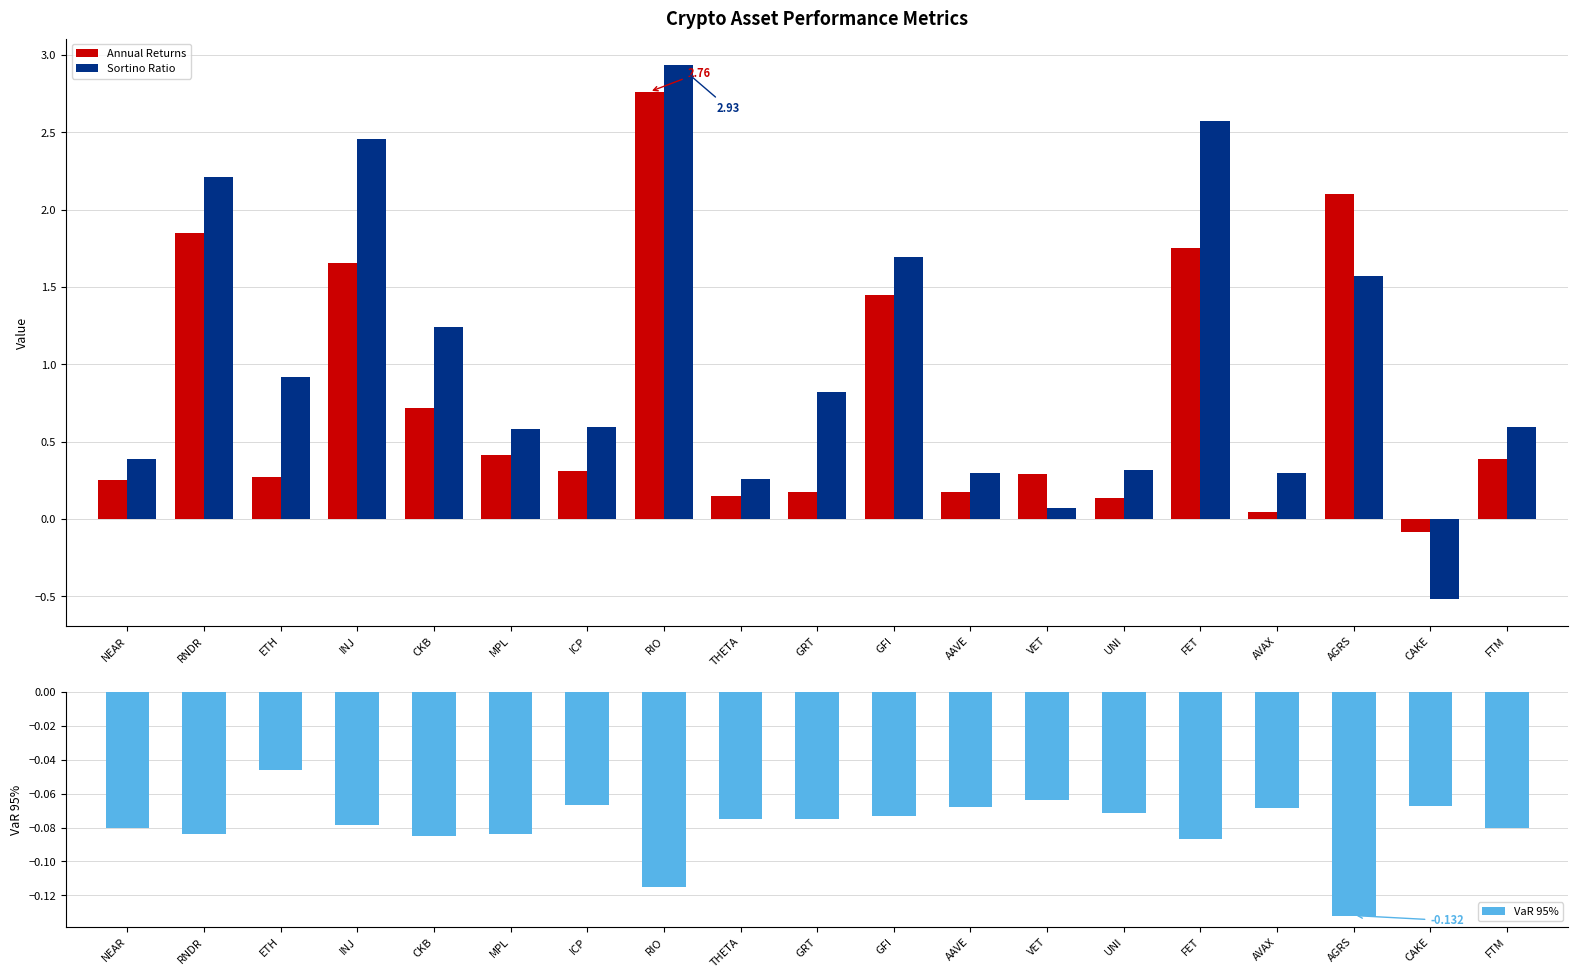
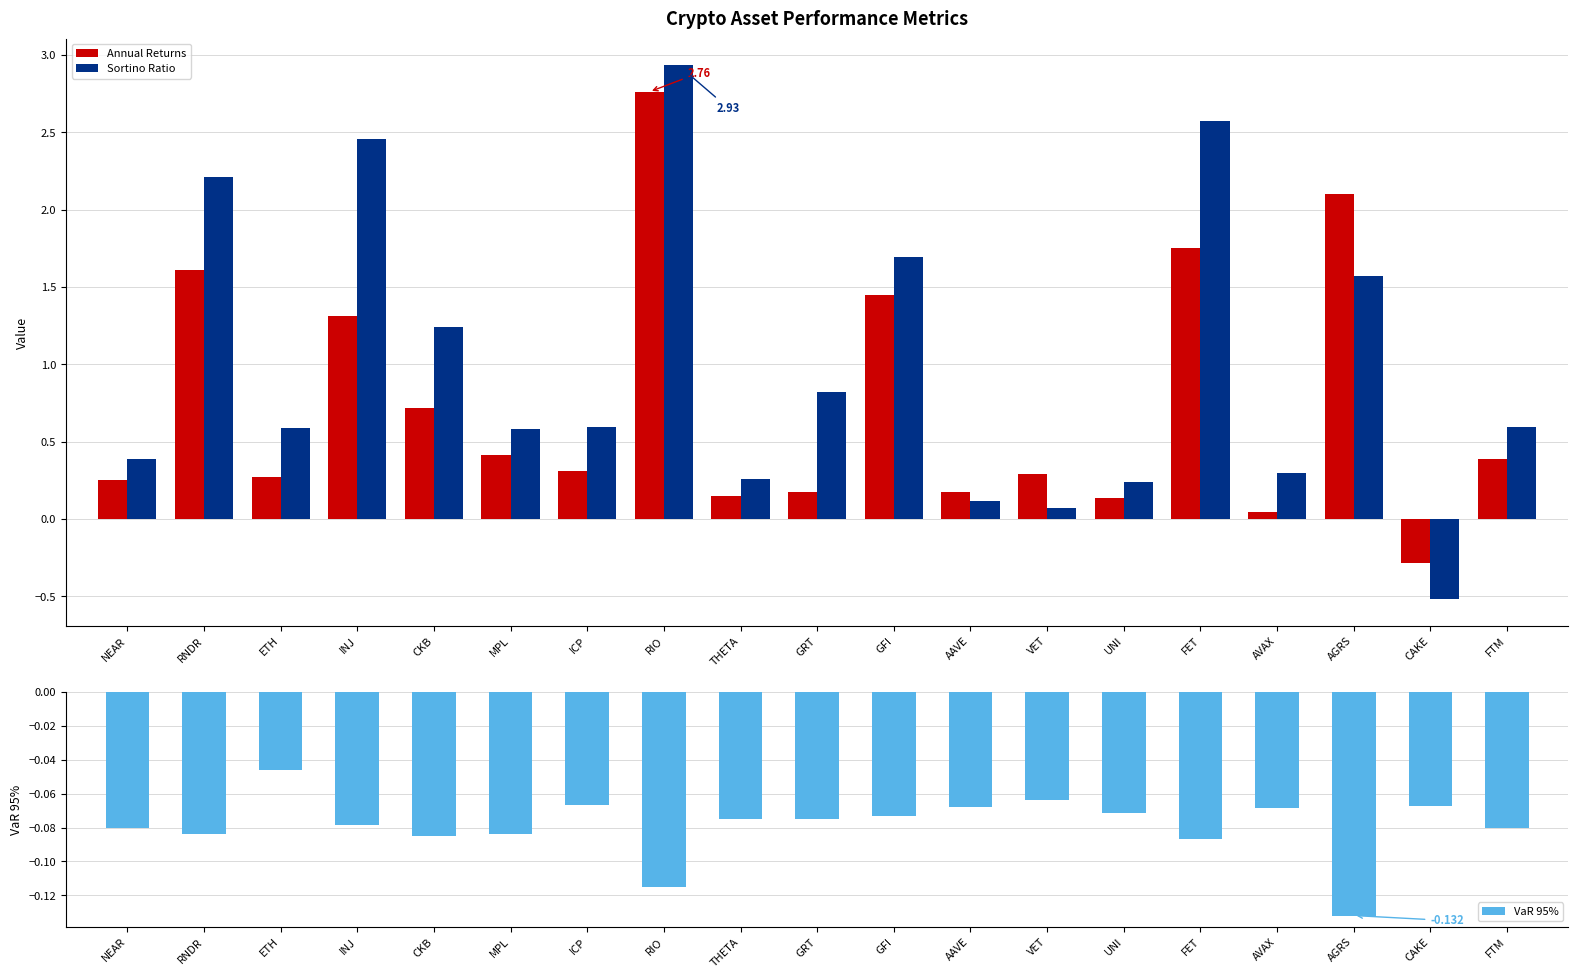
Crypto Asset Performance Metrics, Annual Returns, RNDR: 1.85 -> 1.61
Crypto Asset Performance Metrics, Sortino Ratio, ETH: 0.91 -> 0.58
Crypto Asset Performance Metrics, Annual Returns, INJ: 1.65 -> 1.31
Crypto Asset Performance Metrics, Sortino Ratio, AAVE: 0.29 -> 0.12
Crypto Asset Performance Metrics, Sortino Ratio, UNI: 0.32 -> 0.24
Crypto Asset Performance Metrics, Annual Returns, CAKE: -0.08 -> -0.29
